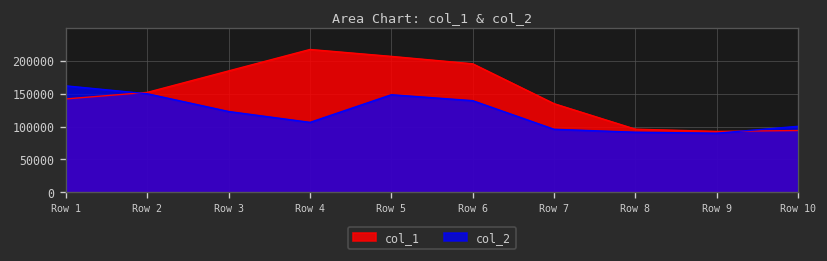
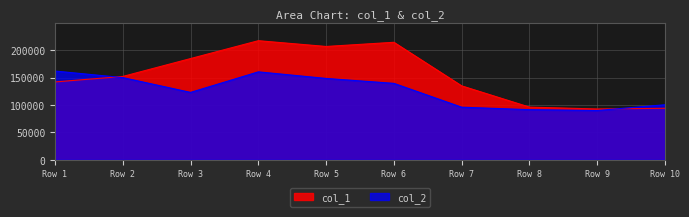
col_2, Row 4: 110000 -> 160000
col_1, Row 6: 200000 -> 210000
